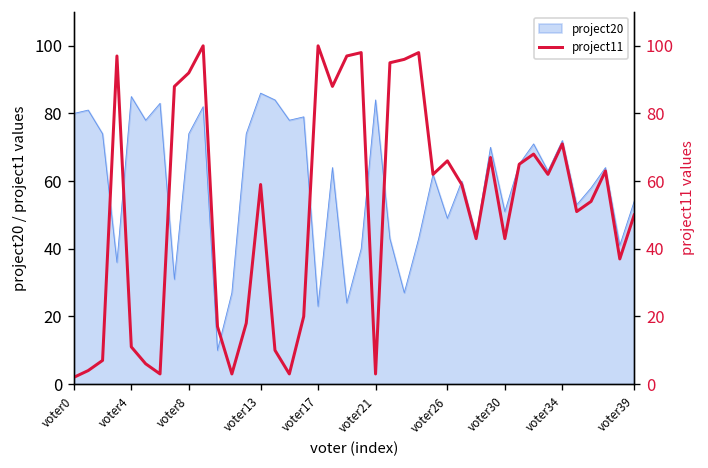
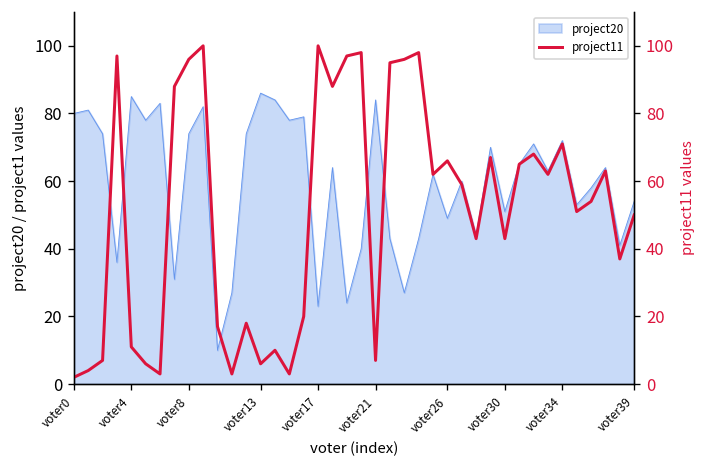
project11, voter8: 92 -> 96
project11, voter13: 59 -> 6
project11, voter21: 3 -> 7
